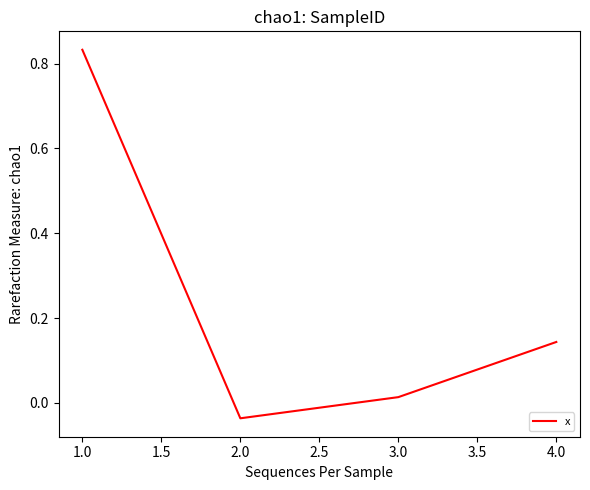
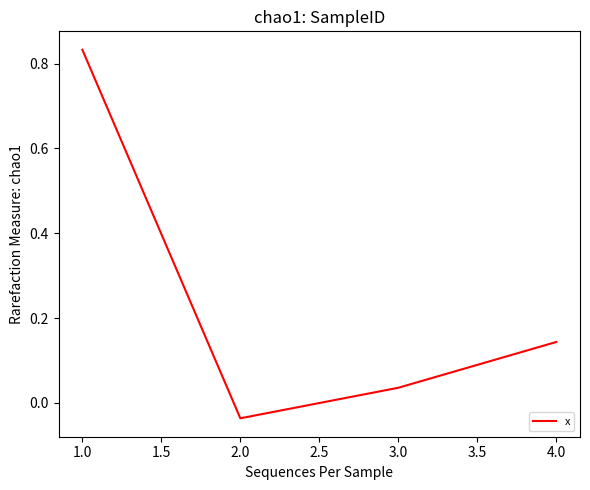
3.0: 0.01 -> 0.04
